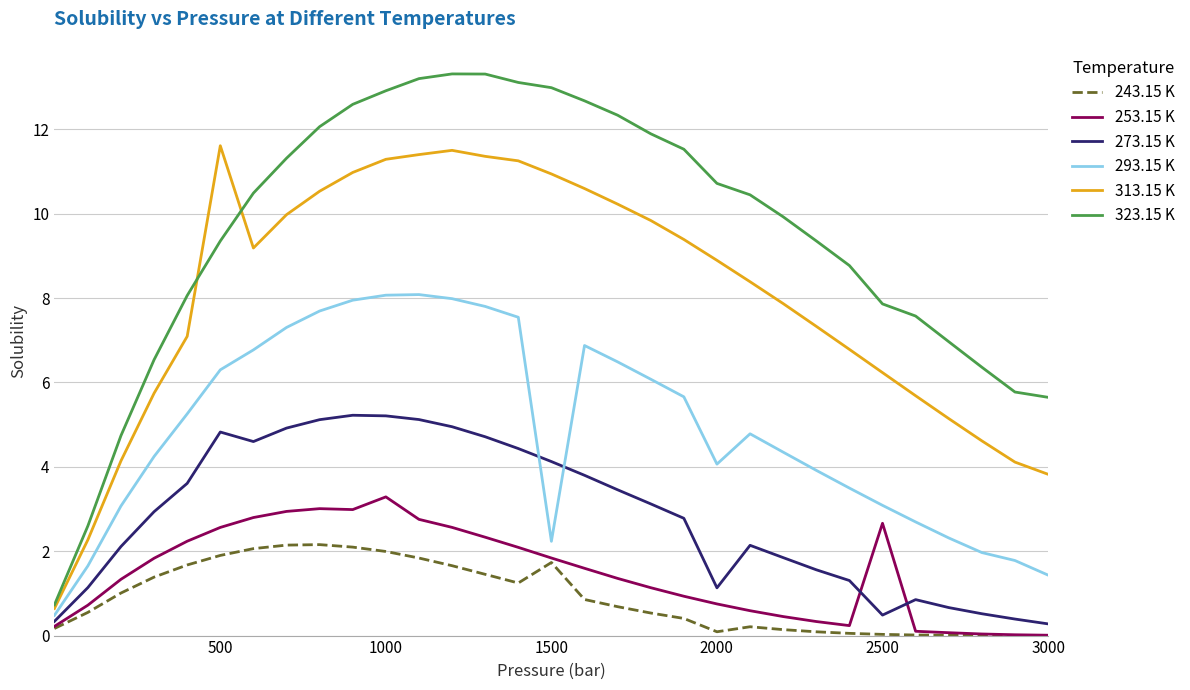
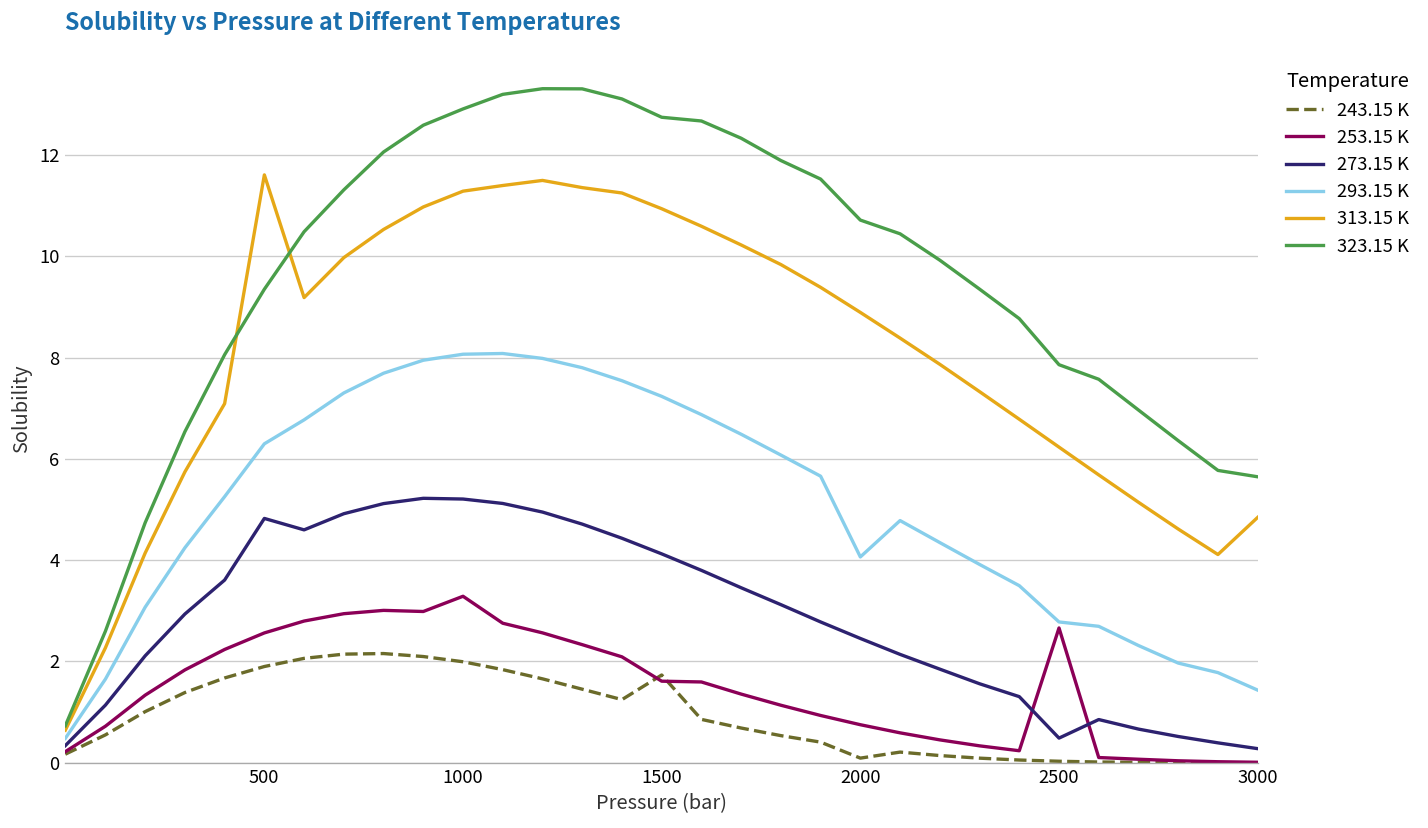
253.15 K, 1500: 1.8 -> 1.6
293.15 K, 1500: 2.2 -> 7.2
323.15 K, 1500: 13.0 -> 12.7
273.15 K, 2000: 1.1 -> 2.5
293.15 K, 2500: 3.1 -> 2.8
313.15 K, 3000: 3.8 -> 4.8
